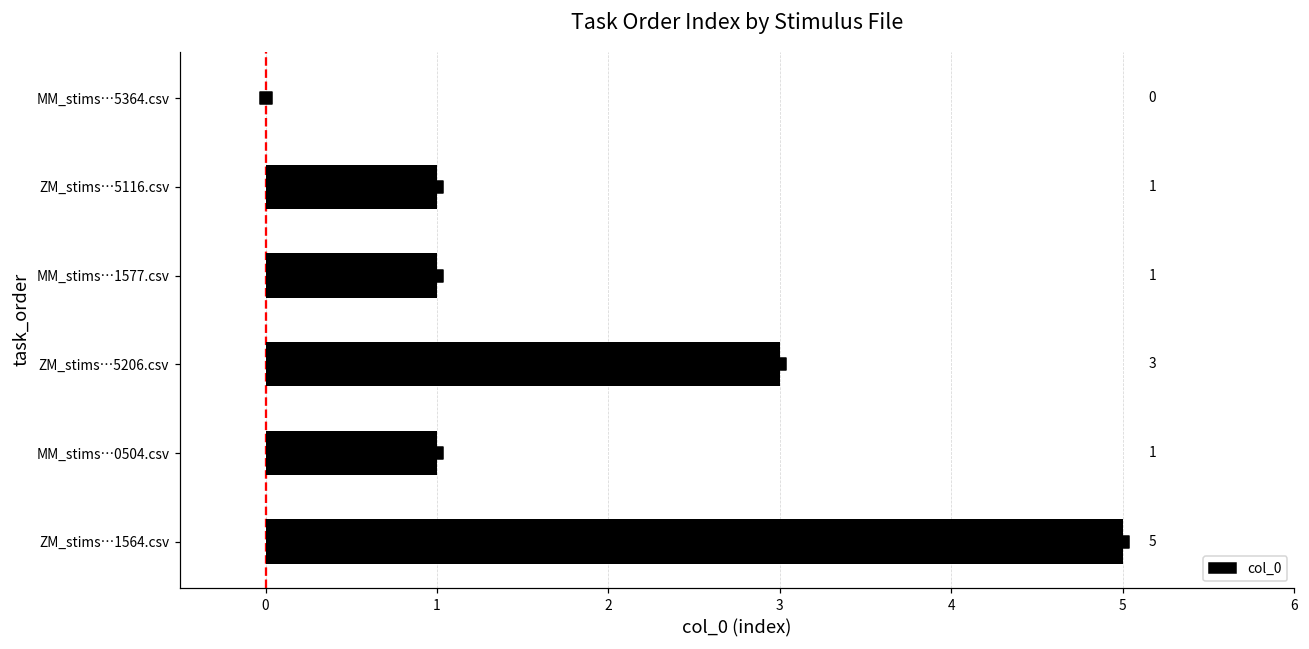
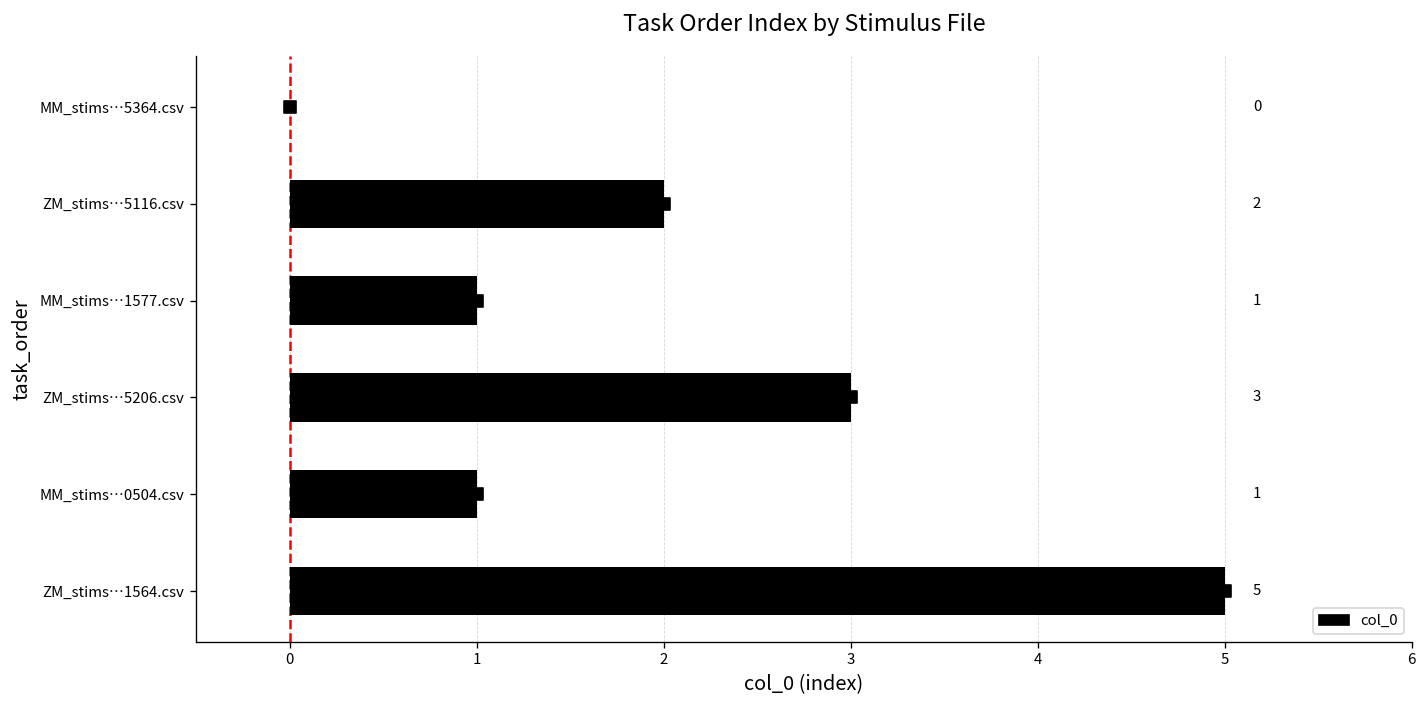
ZM_stims…5116.csv: 1 -> 2
